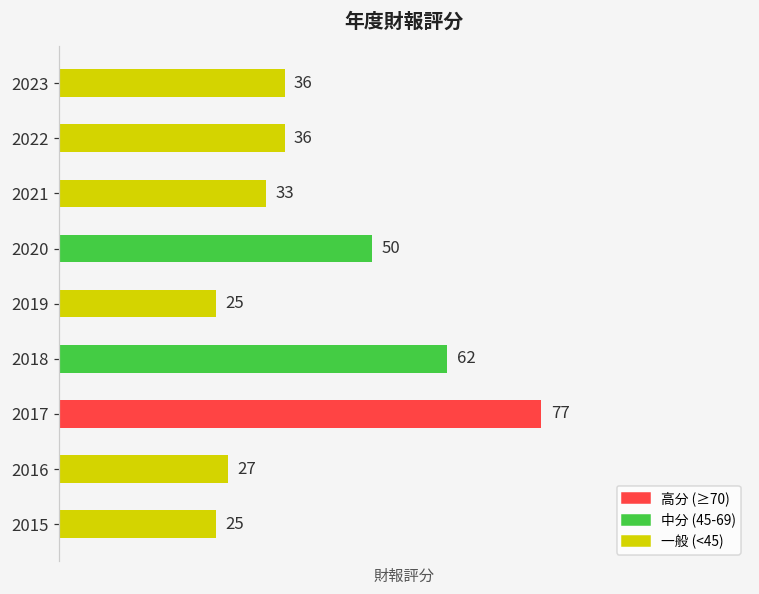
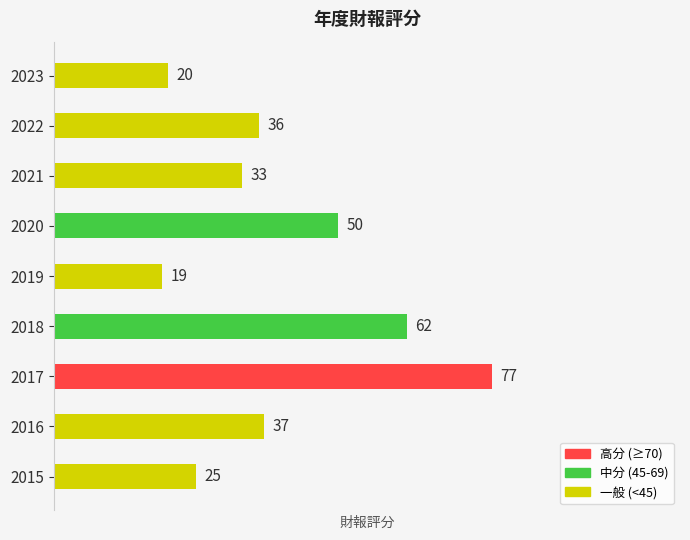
2023: 36 -> 20
2019: 25 -> 19
2016: 27 -> 37
